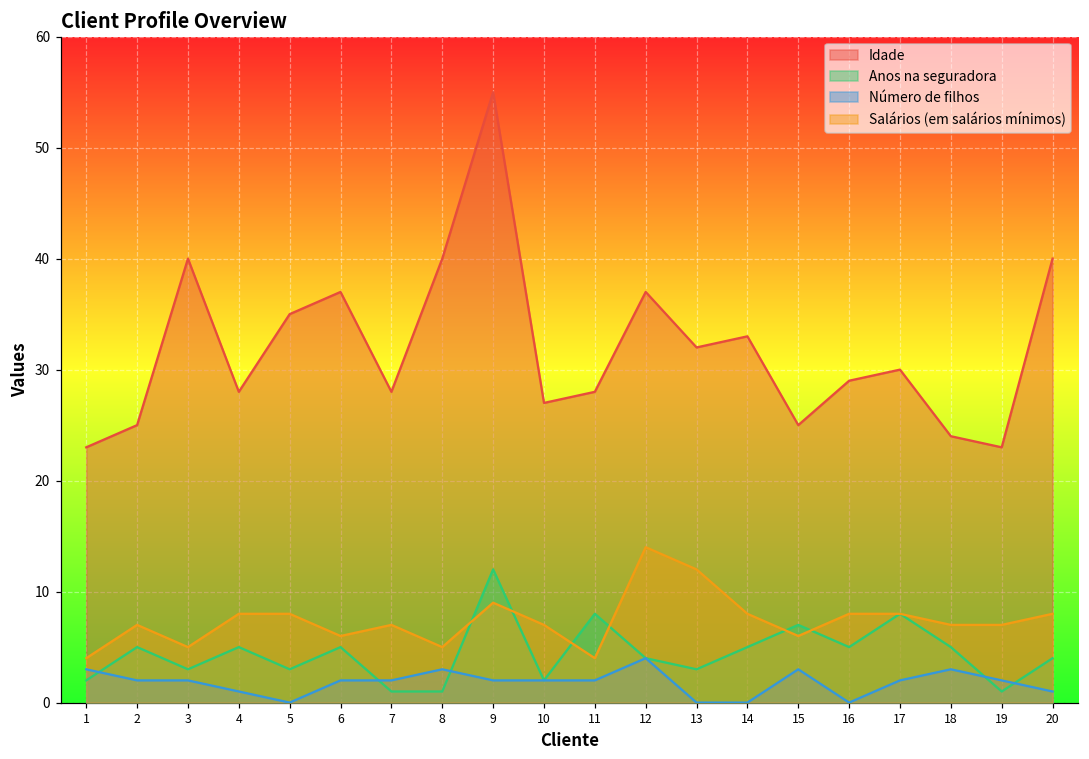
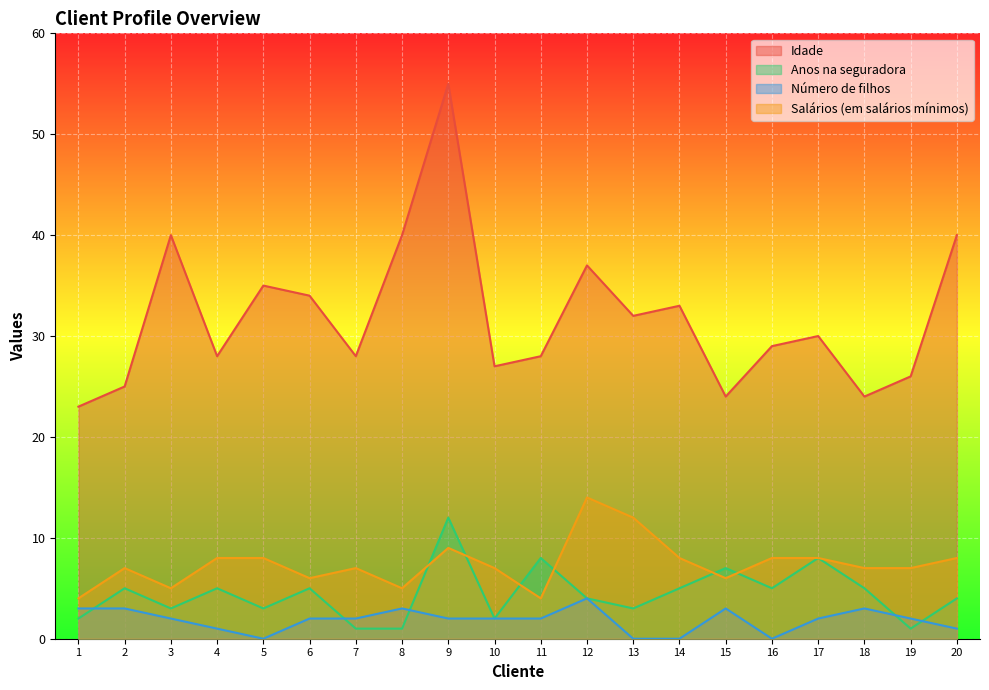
Número de filhos, 2: 2 -> 3
Idade, 6: 37 -> 34
Idade, 15: 25 -> 24
Idade, 19: 23 -> 26
